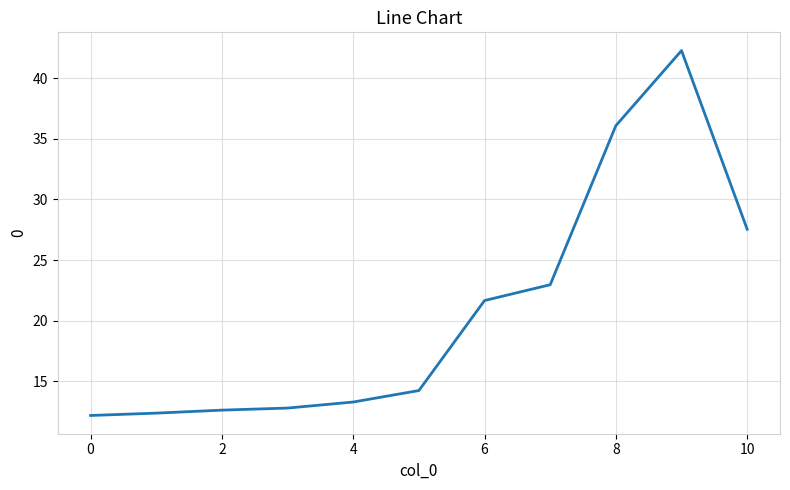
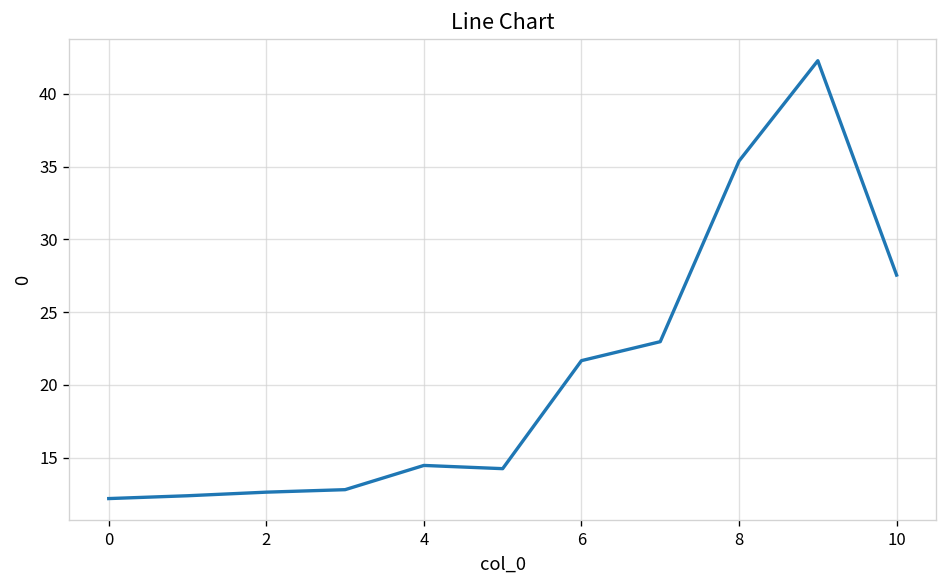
4: 13.3 -> 14.5
8: 36.1 -> 35.4
